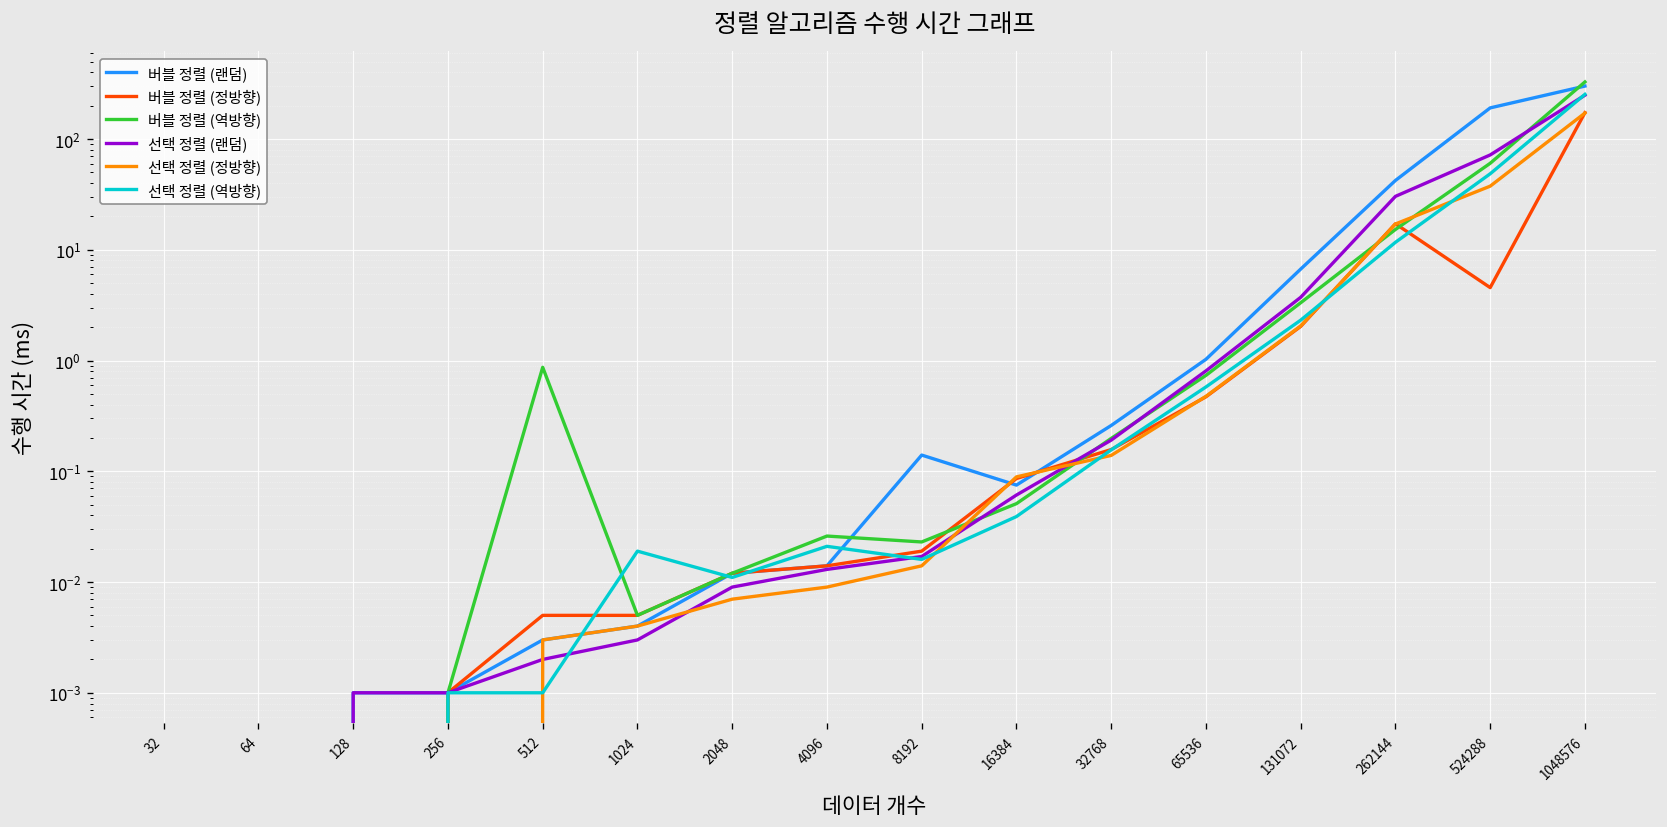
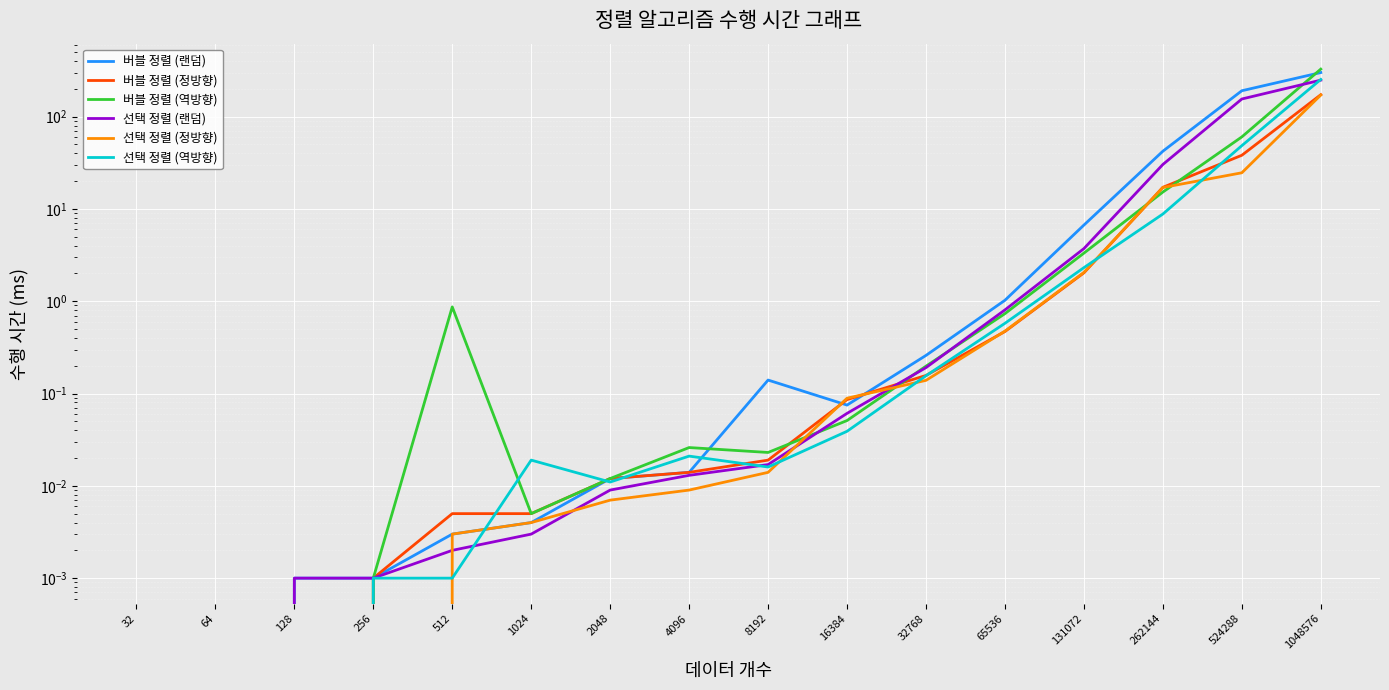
선택 정렬 (역방향), 262144: 12 -> 9
버블 정렬 (정방향), 524288: 5 -> 38
선택 정렬 (랜덤), 524288: 70 -> 160
선택 정렬 (정방향), 524288: 38 -> 25
